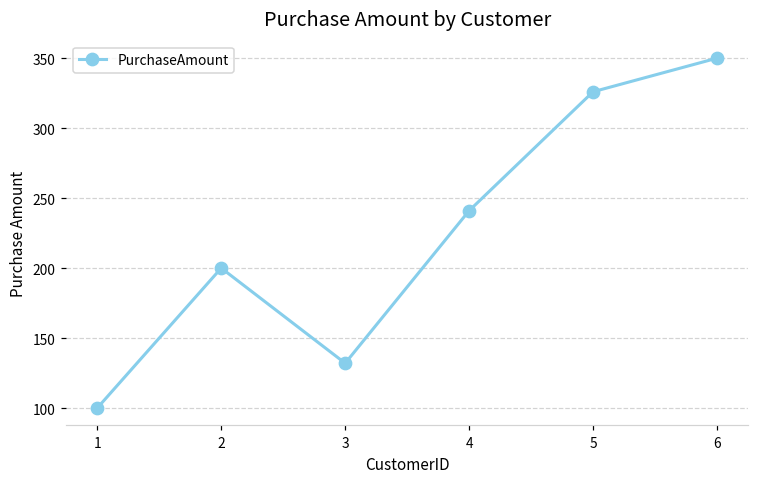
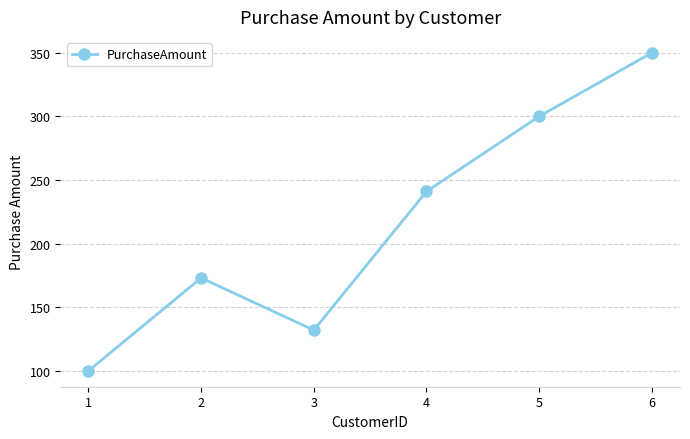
2: 200 -> 173
5: 326 -> 300
